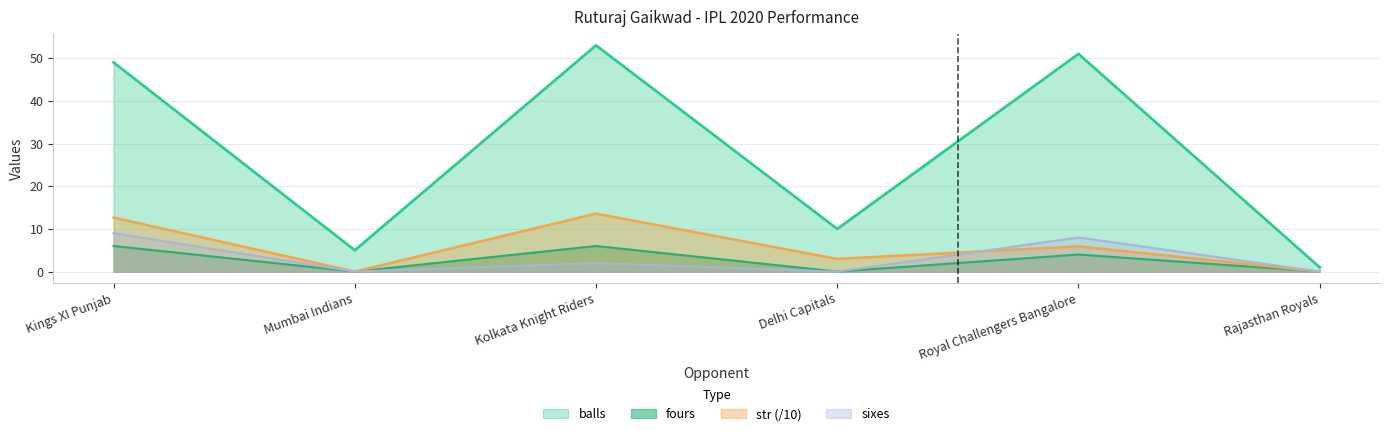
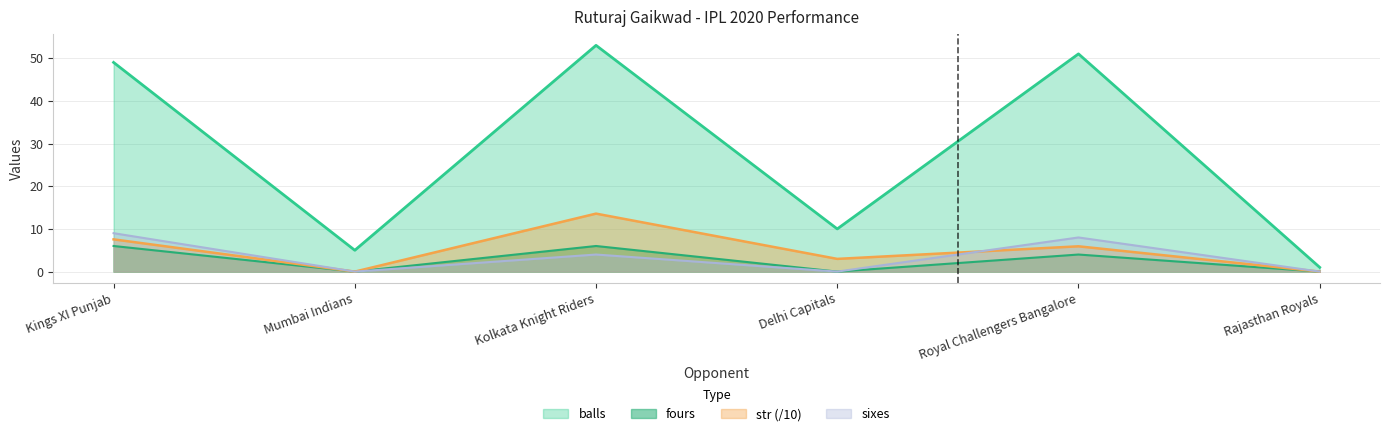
str (/10), Kings XI Punjab: 13 -> 8
sixes, Kolkata Knight Riders: 2 -> 4
